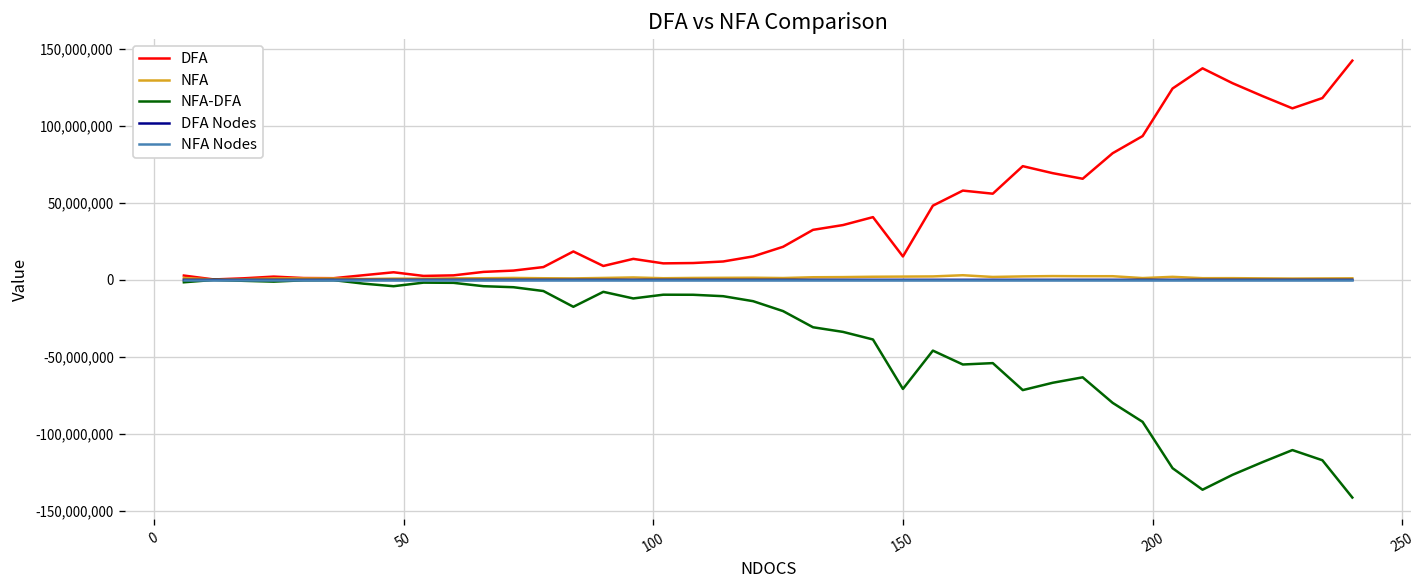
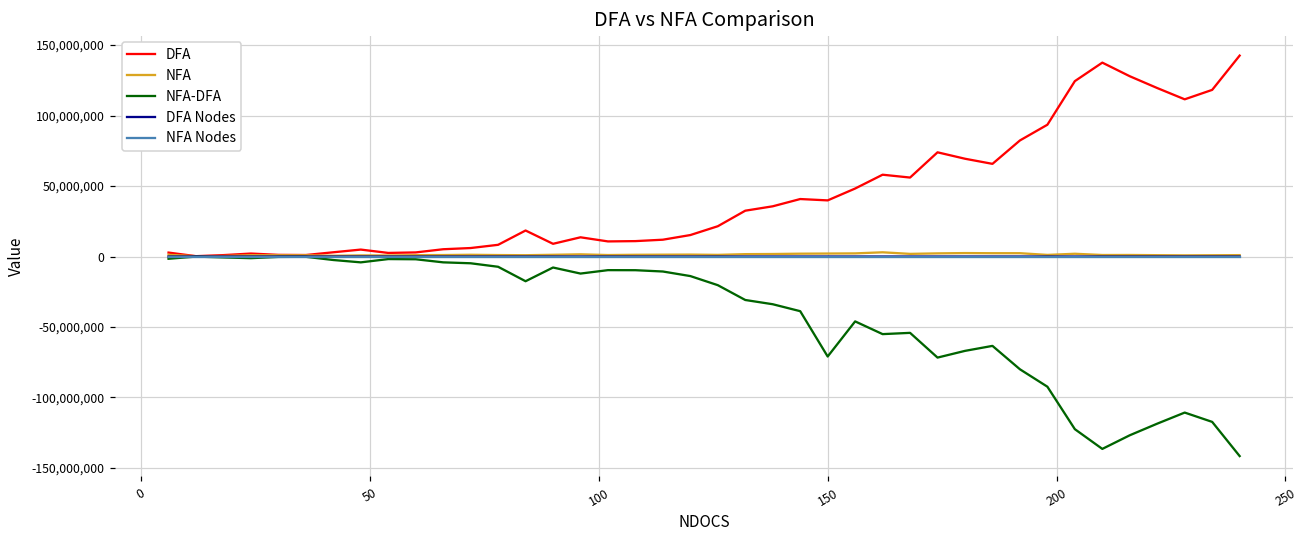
DFA, 150: 15,000,000 -> 40,000,000
